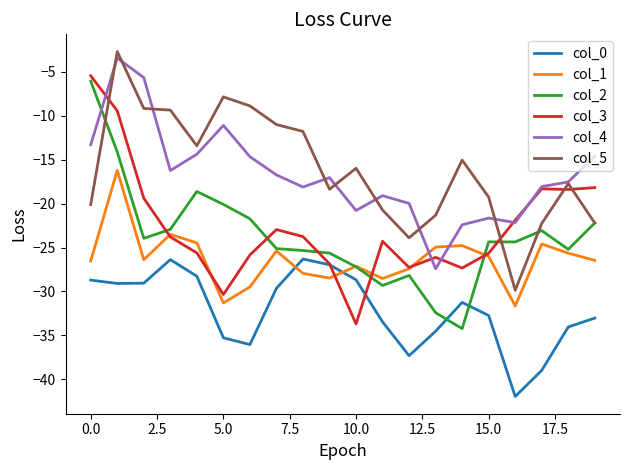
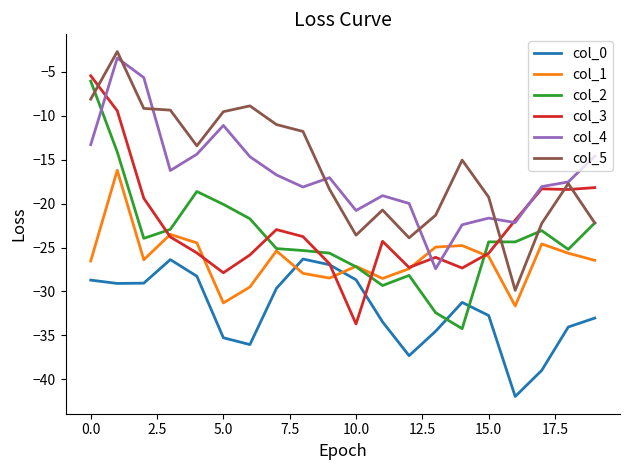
col_5, 0.0: -20 -> -8
col_3, 5.0: -30 -> -28
col_5, 5.0: -8 -> -10
col_5, 10.0: -16 -> -24
